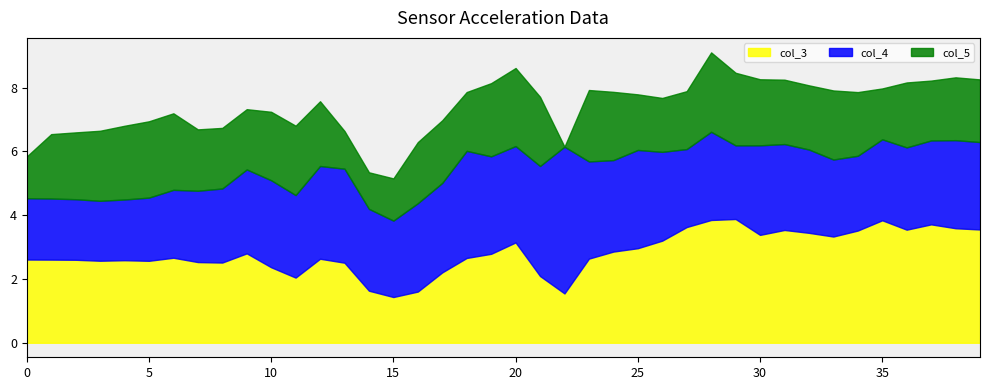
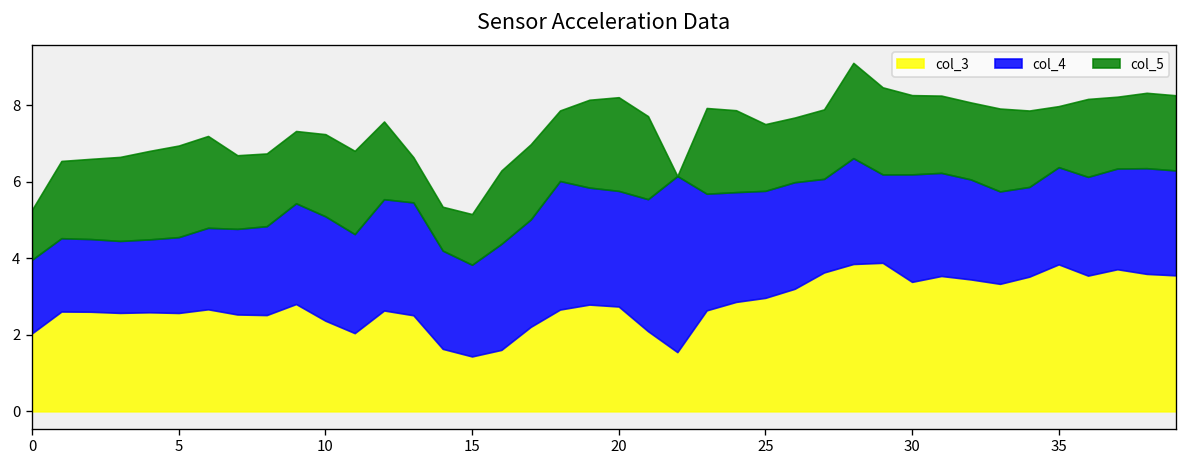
col_3, 0: 2.6 -> 2.0
col_3, 20: 3.1 -> 2.7
col_4, 25: 3.1 -> 2.8
